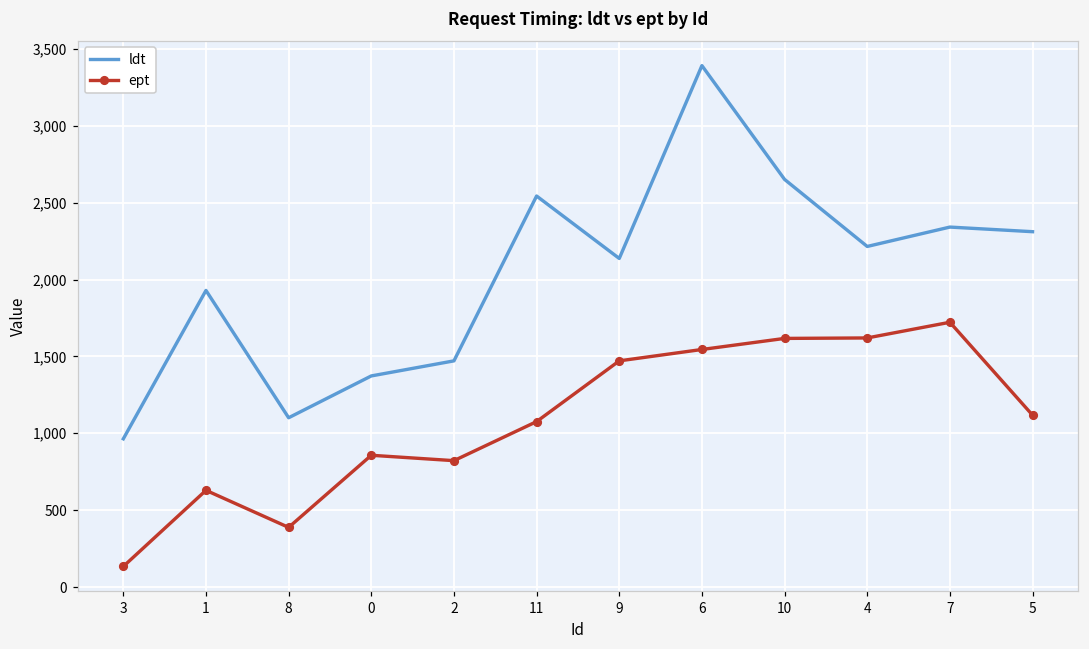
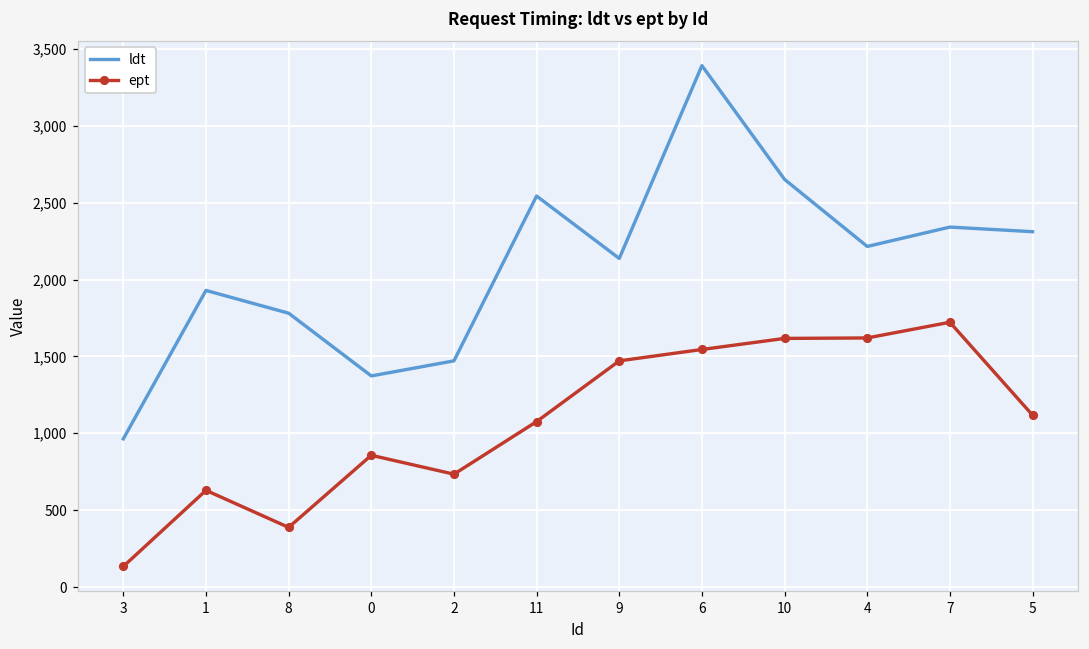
ldt, 8: 1,100 -> 1,780
ept, 2: 820 -> 730
